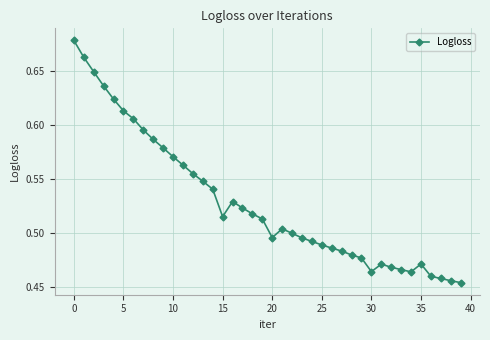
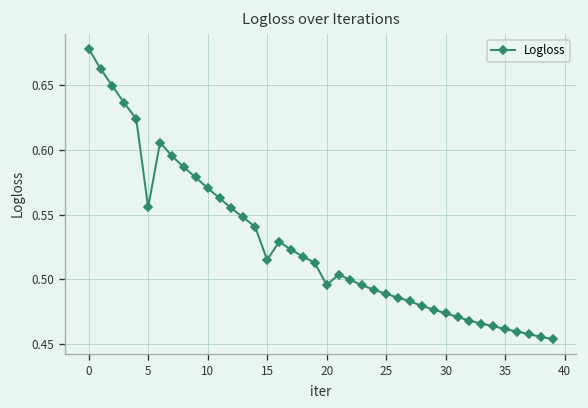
5: 0.613 -> 0.555
30: 0.464 -> 0.474
35: 0.471 -> 0.462
